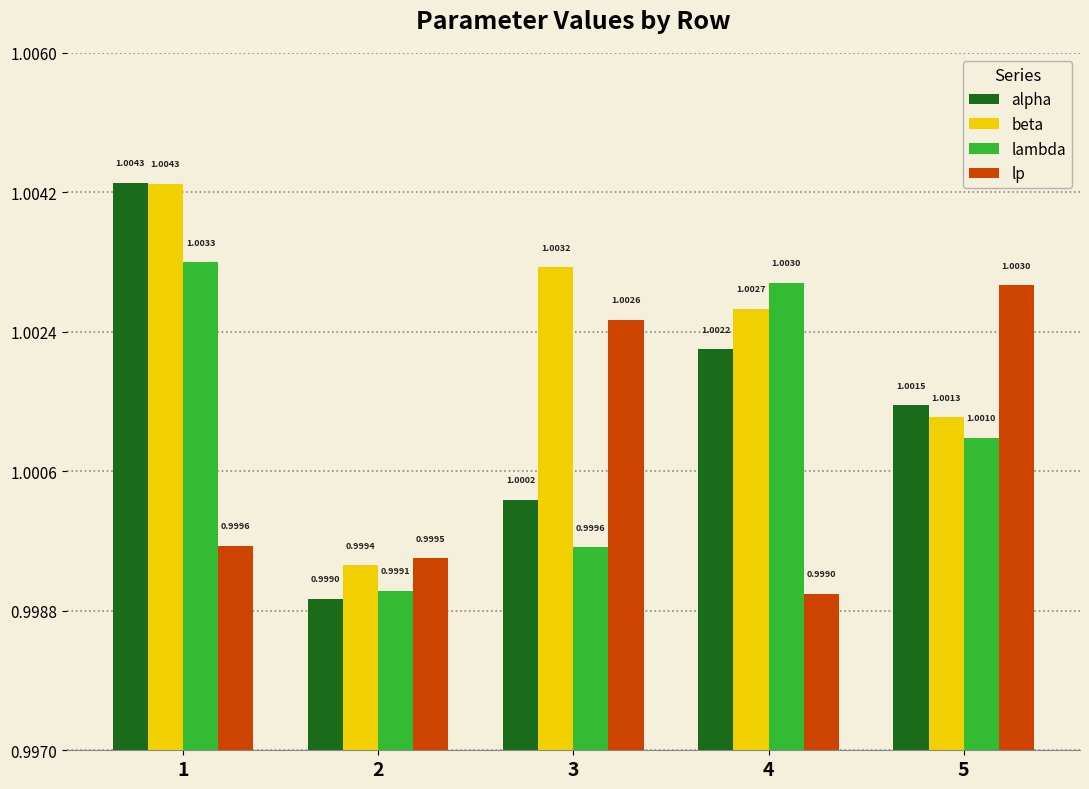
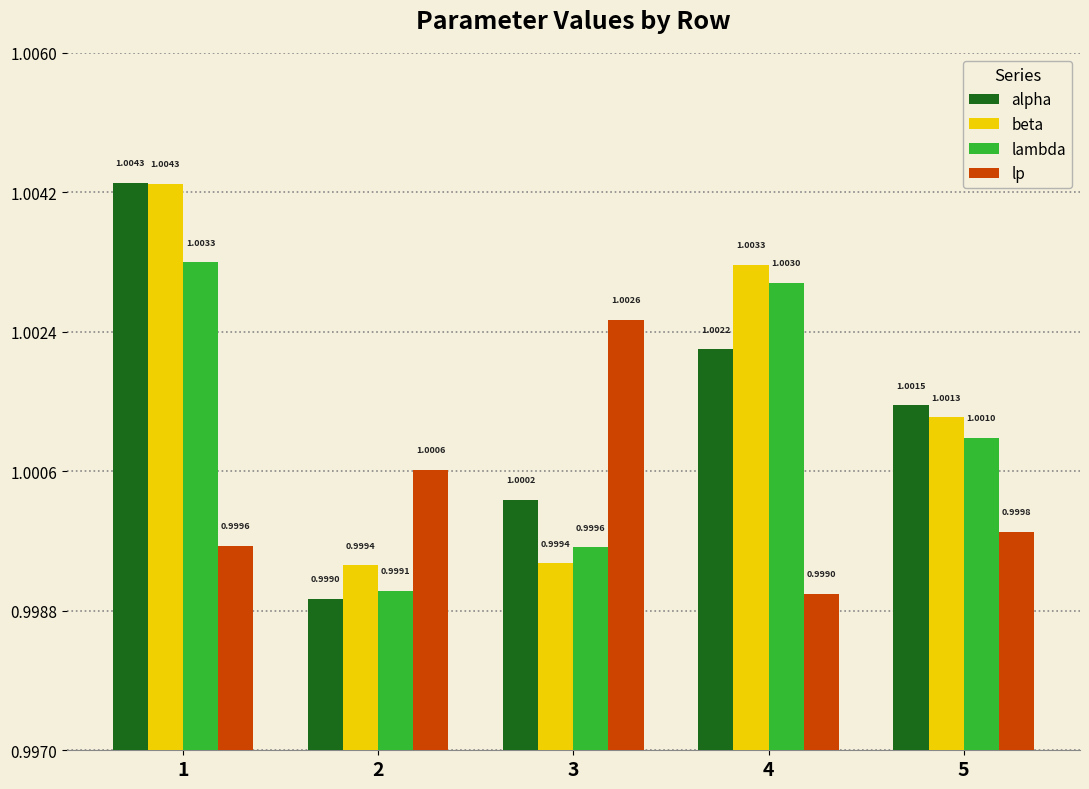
lp, 2: 0.9995 -> 1.0006
beta, 3: 1.0032 -> 0.9994
beta, 4: 1.0027 -> 1.0033
lp, 5: 1.0030 -> 0.9998
